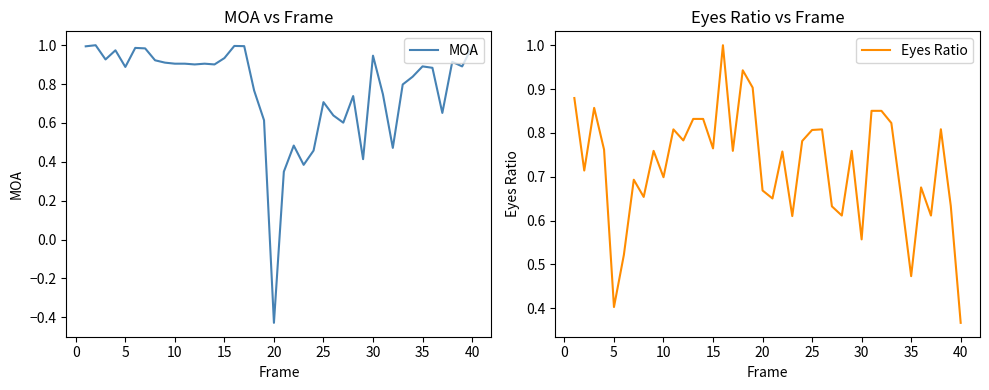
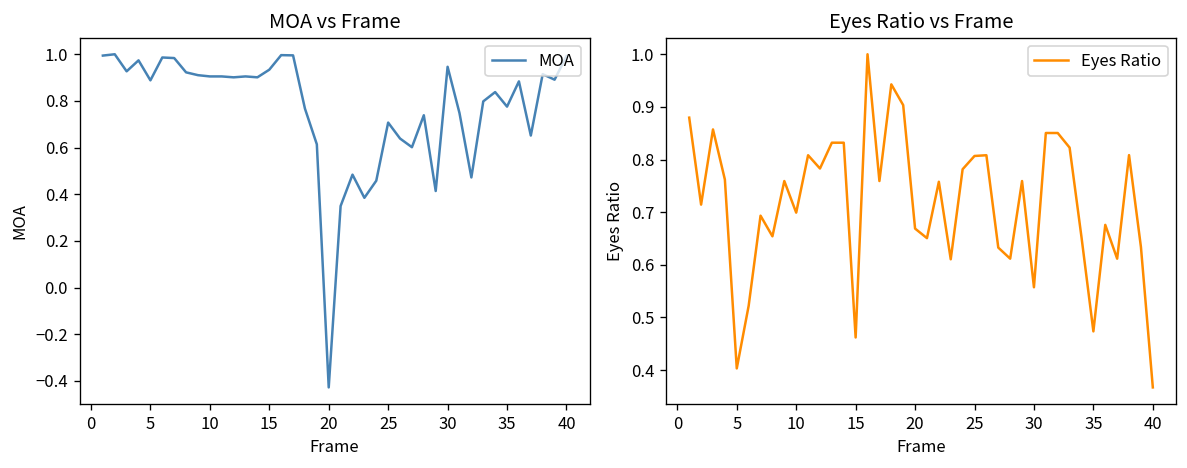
MOA vs Frame, 35: 0.89 -> 0.78
Eyes Ratio vs Frame, 15: 0.76 -> 0.46
